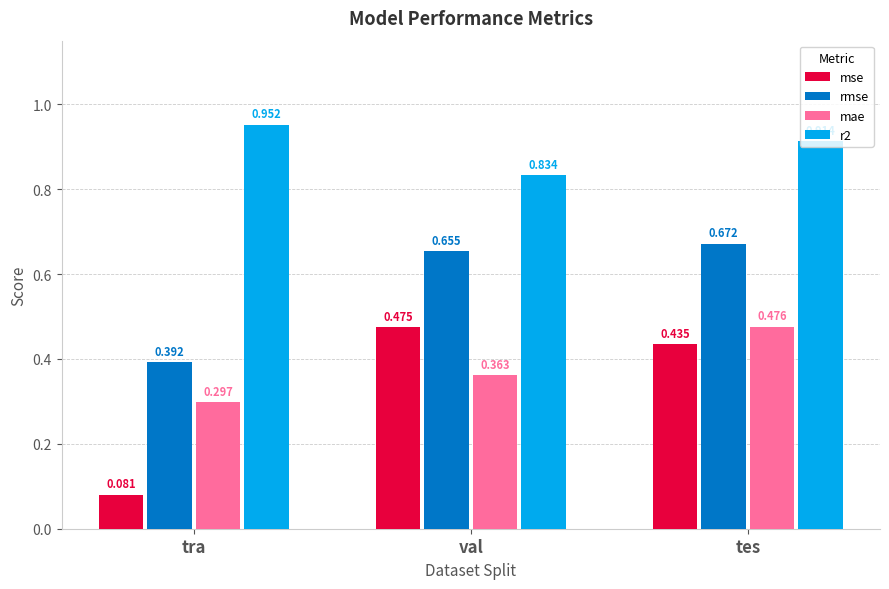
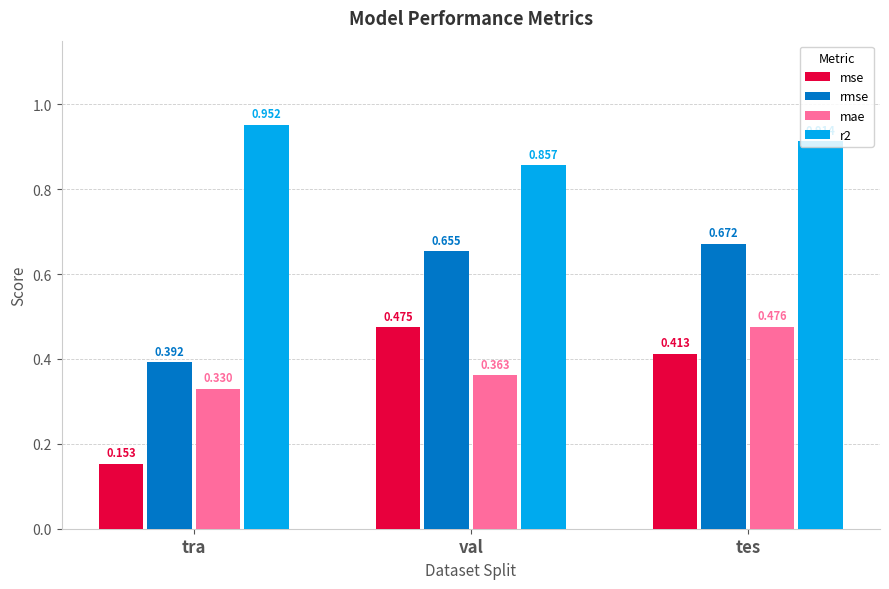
mse, tra: 0.081 -> 0.153
mae, tra: 0.297 -> 0.330
r2, val: 0.834 -> 0.857
mse, tes: 0.435 -> 0.413
